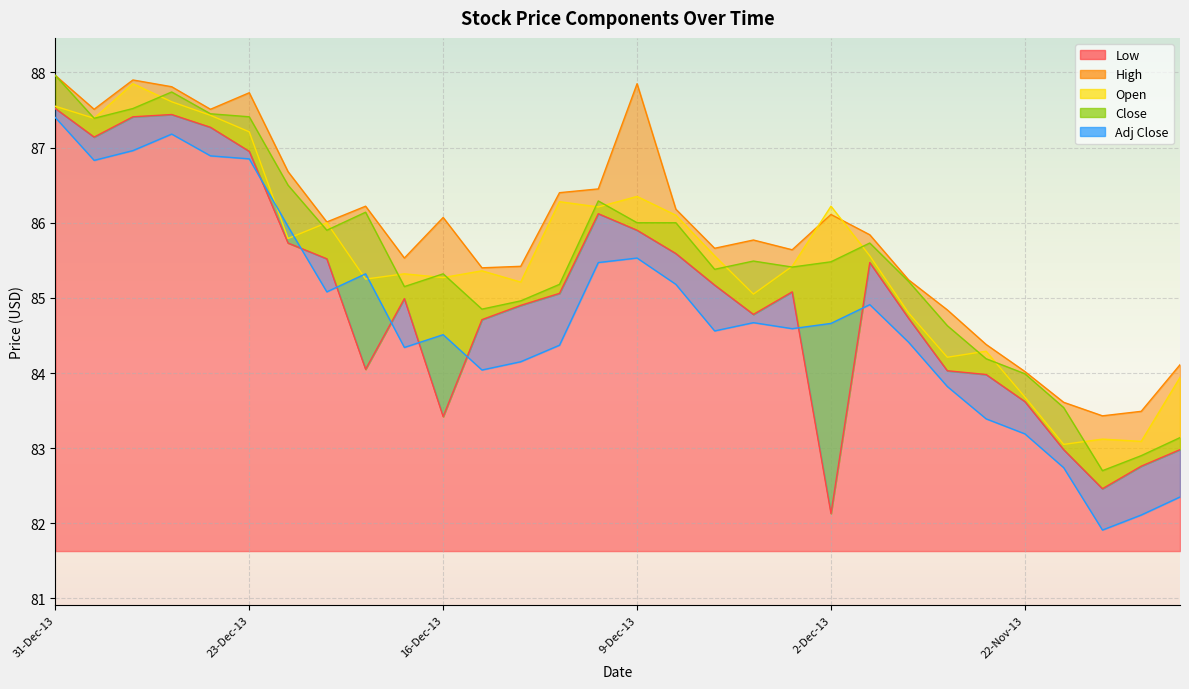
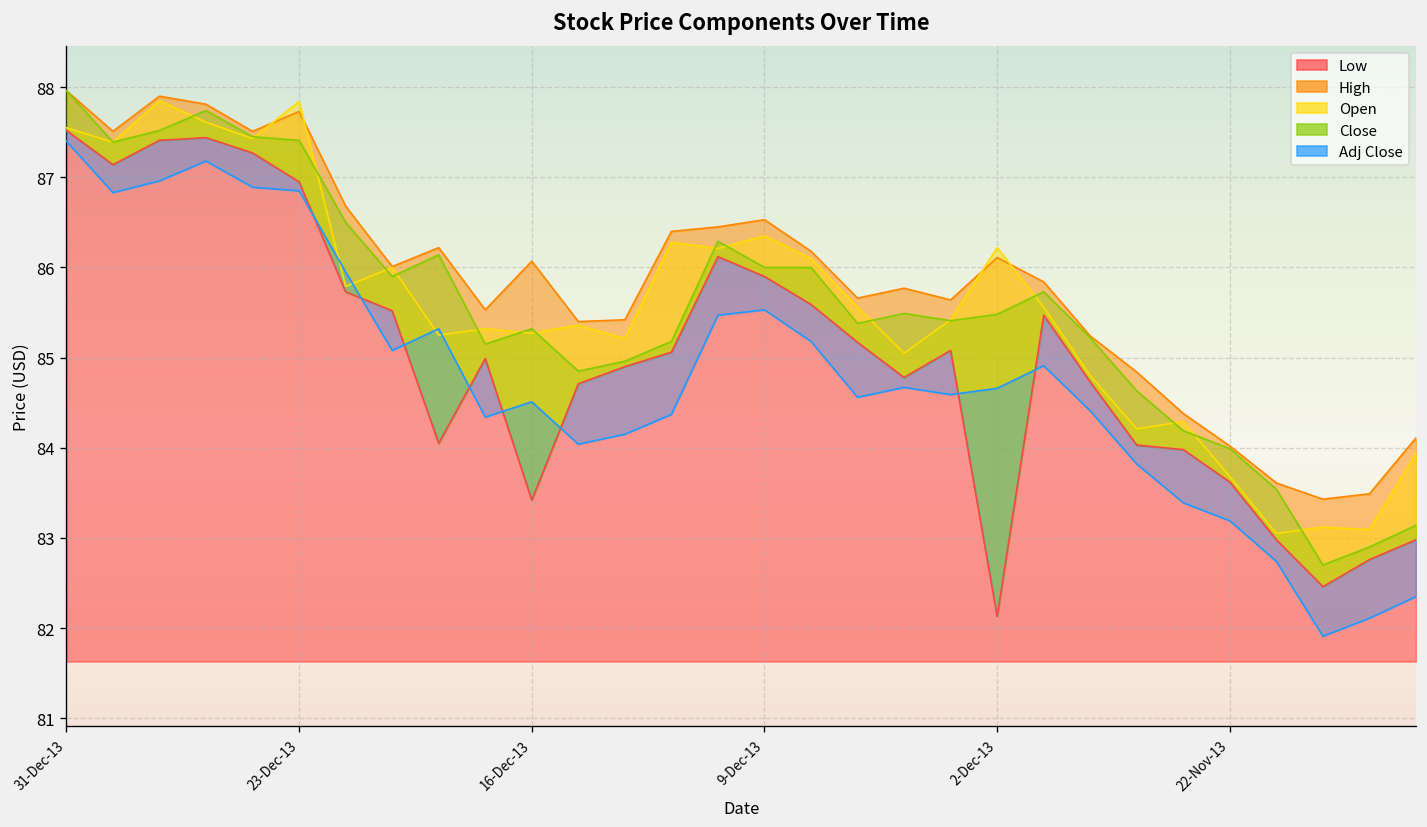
Open, 23-Dec-13: 87.2 -> 87.8
High, 9-Dec-13: 87.9 -> 86.5
